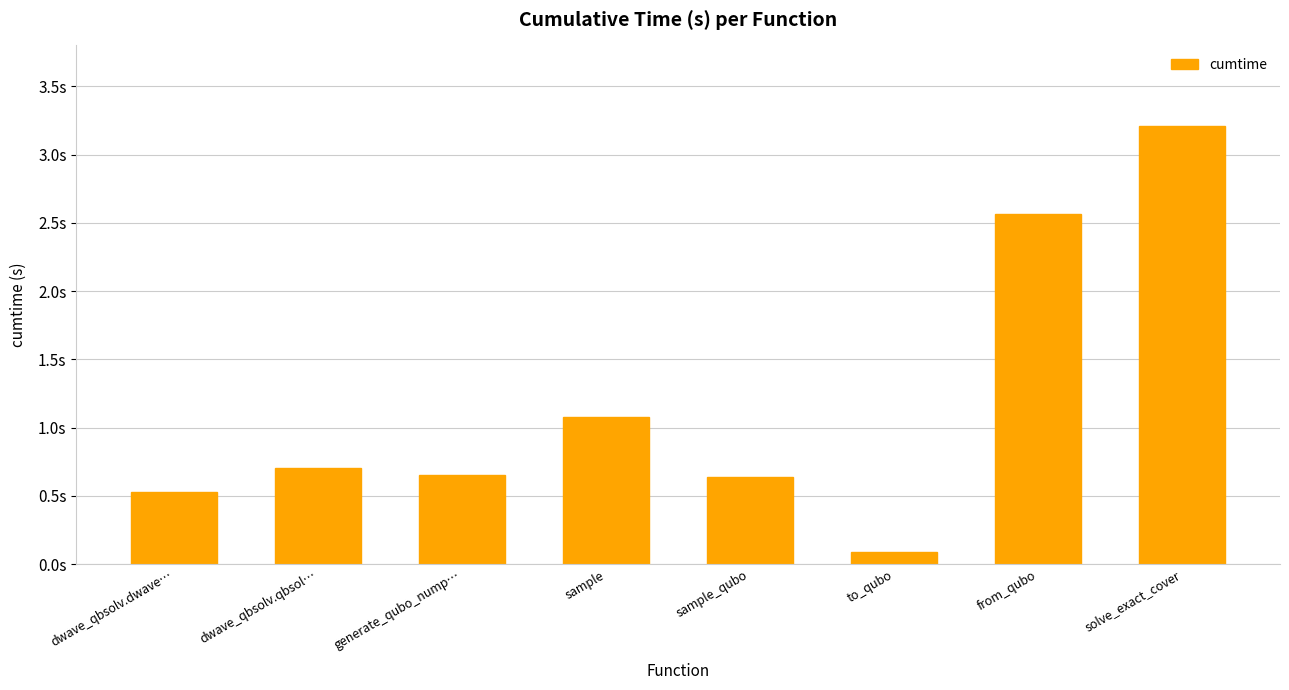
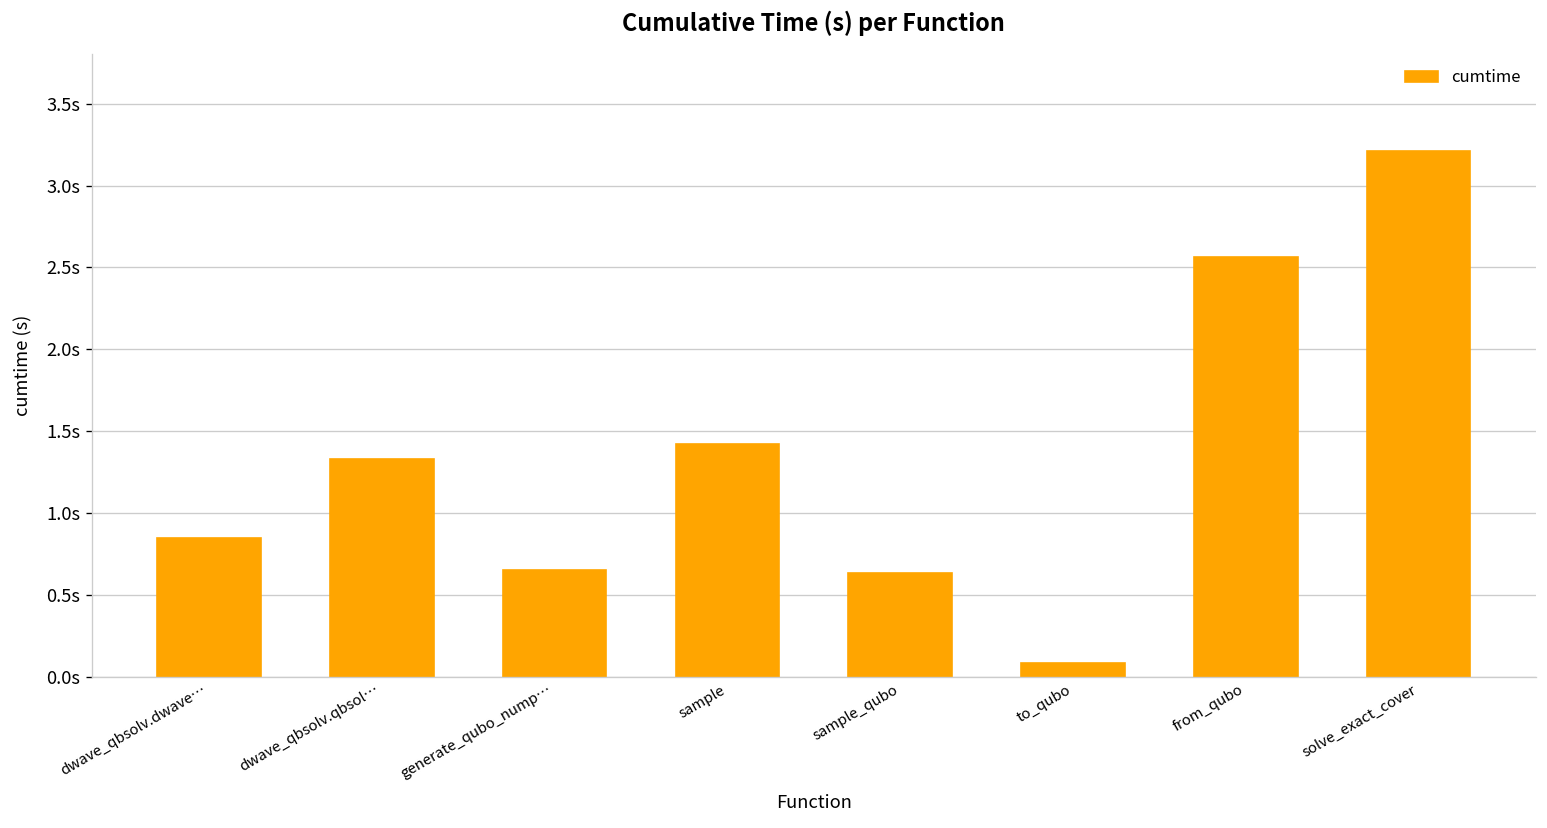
dwave_qbsolv.dwave…: 0.53s -> 0.85s
dwave_qbsolv.qbsol…: 0.70s -> 1.33s
sample: 1.08s -> 1.42s
